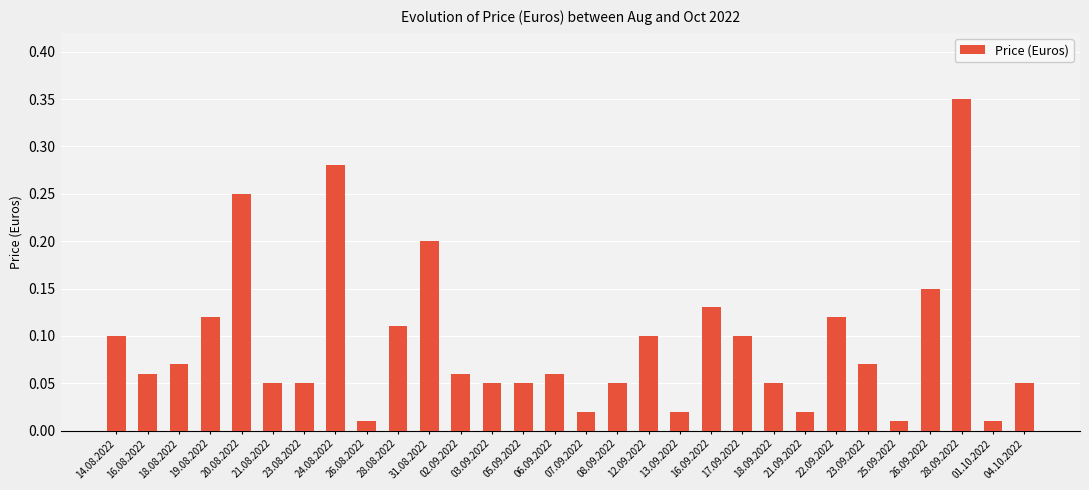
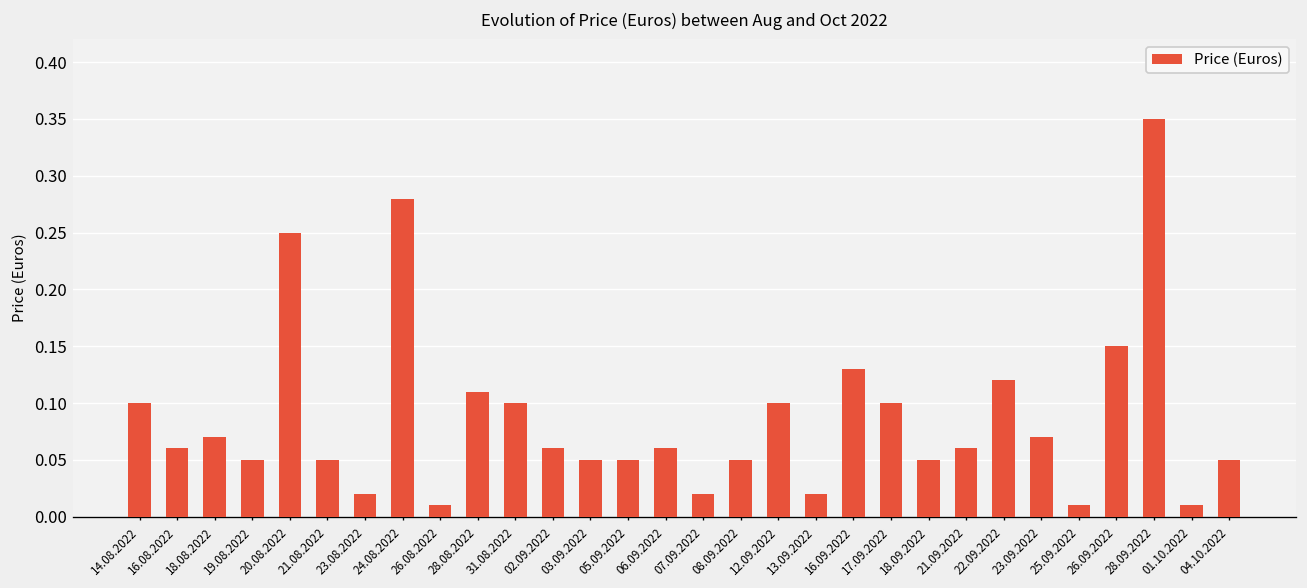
19.08.2022: 0.12 -> 0.05
23.08.2022: 0.05 -> 0.02
31.08.2022: 0.2 -> 0.1
21.09.2022: 0.02 -> 0.06
